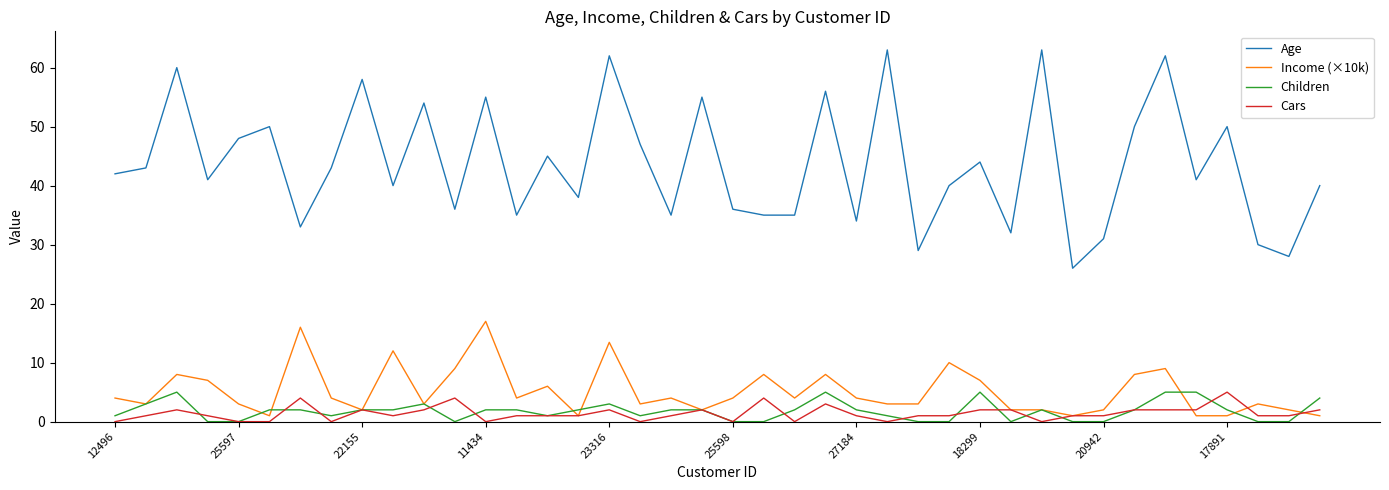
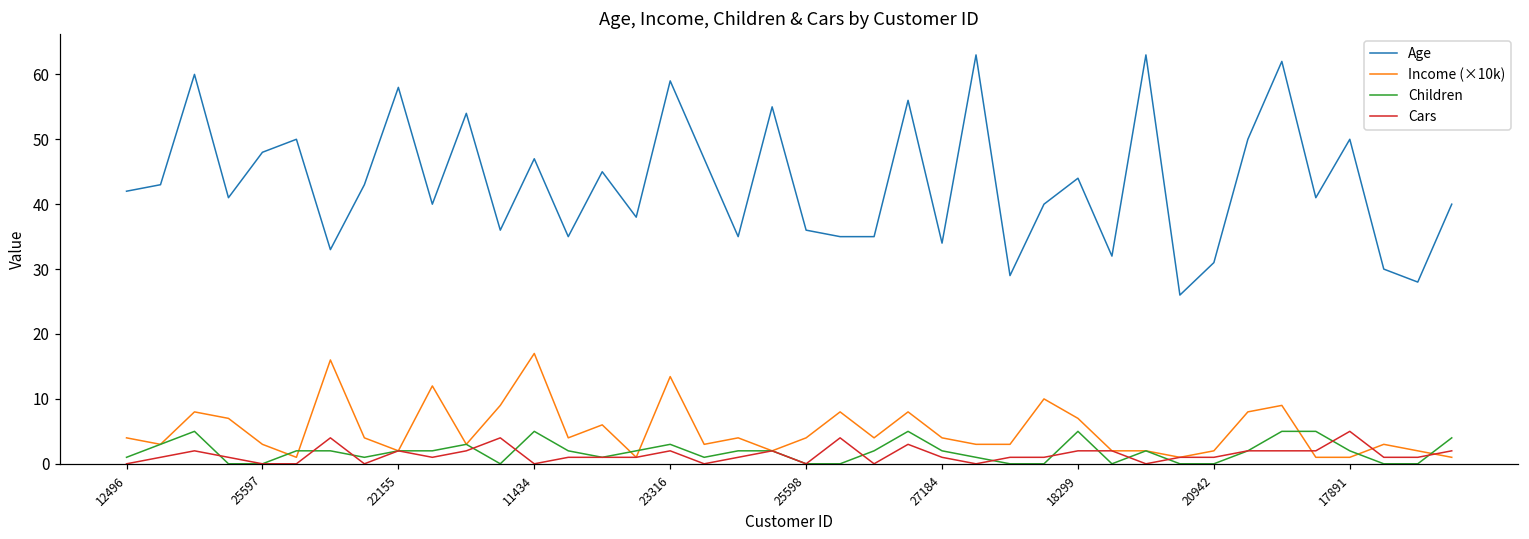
Age, 11434: 55 -> 47
Children, 11434: 2 -> 5
Age, 23316: 62 -> 59
